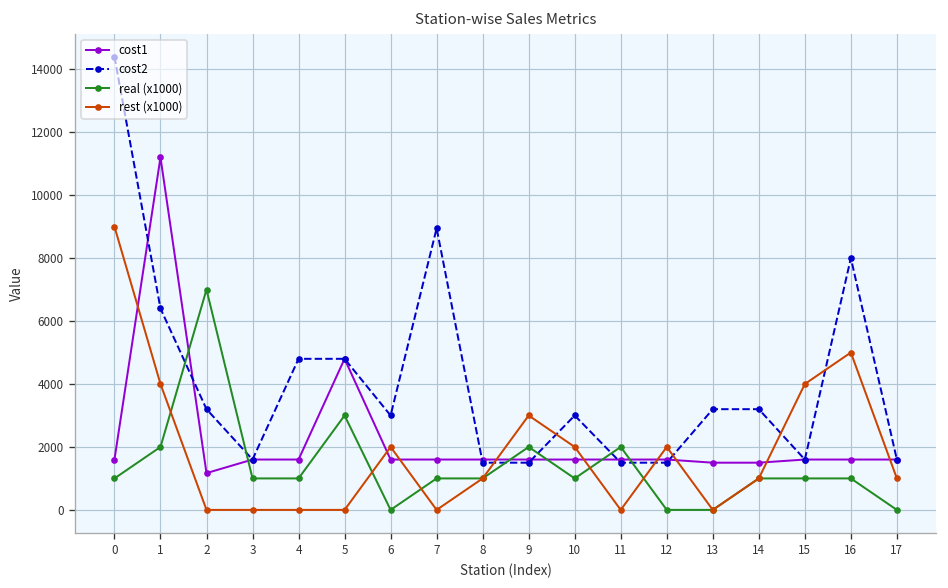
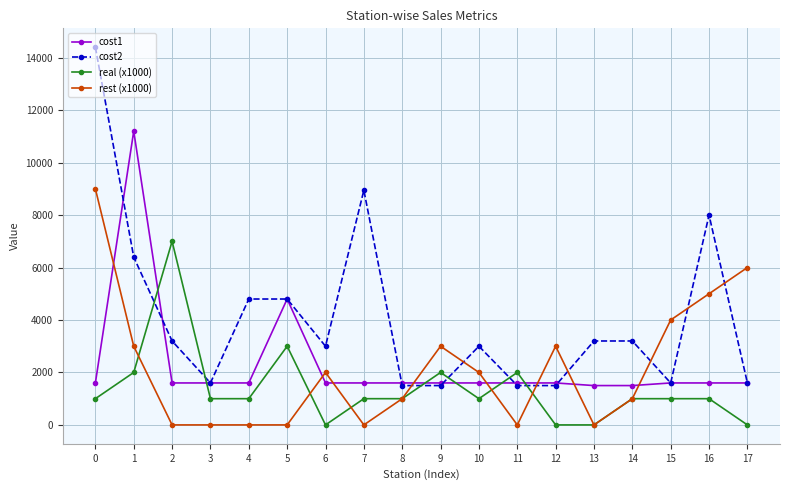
rest (x1000), 1: 4000 -> 3000
cost1, 2: 1200 -> 1600
rest (x1000), 12: 2000 -> 3000
rest (x1000), 17: 1000 -> 6000
